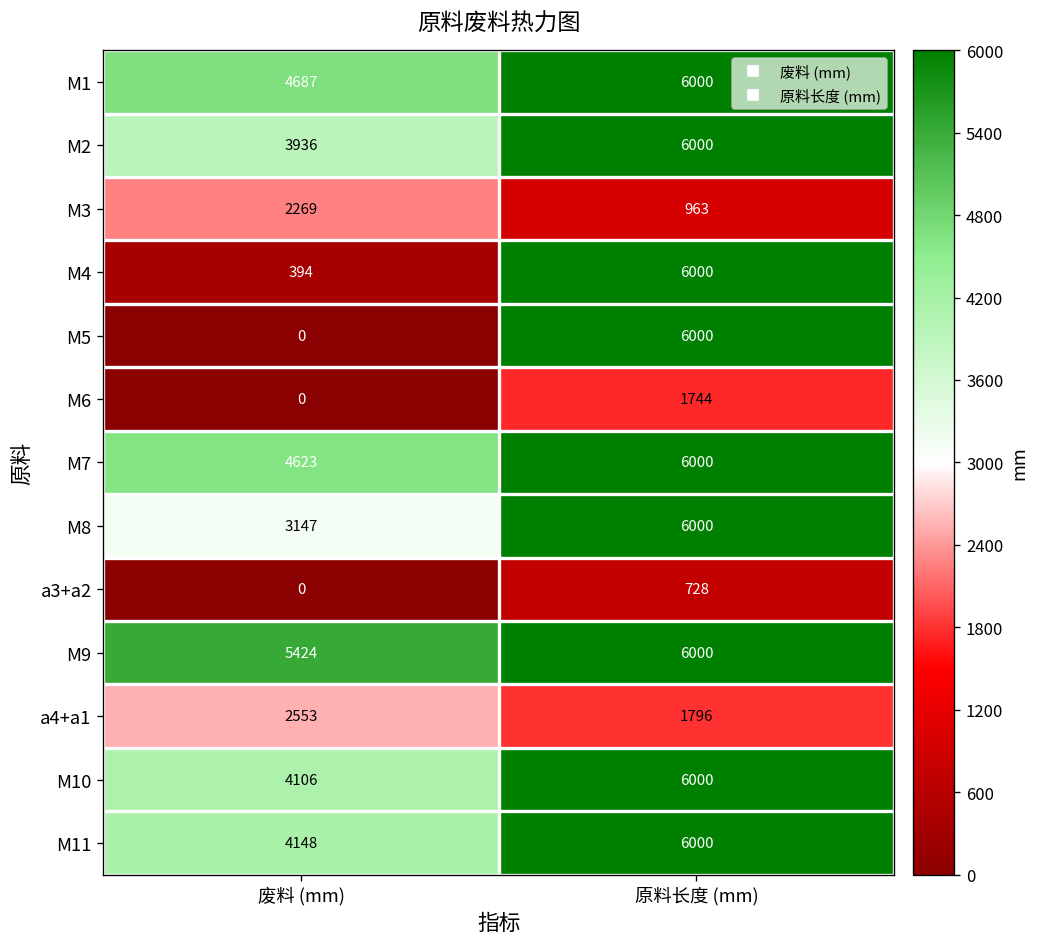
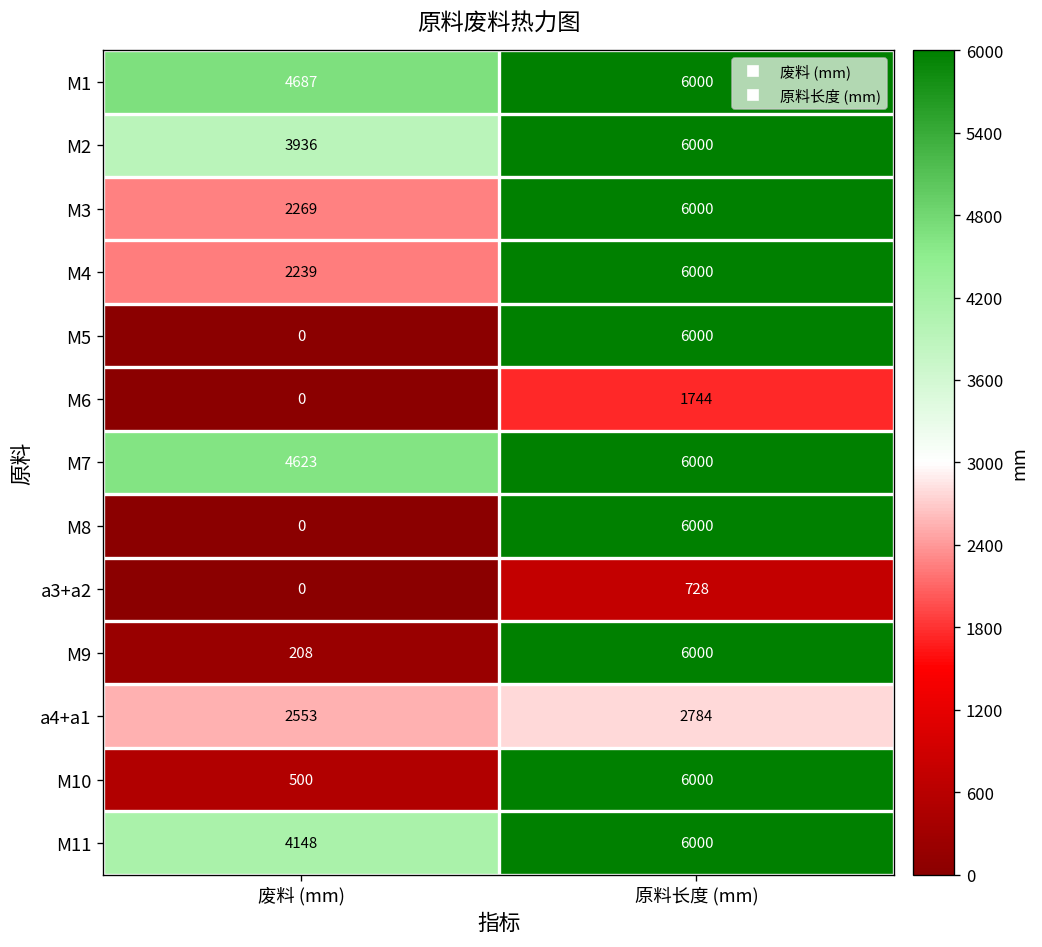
M3, 原料长度 (mm): 963 -> 6000
M4, 废料 (mm): 394 -> 2239
M8, 废料 (mm): 3147 -> 0
M9, 废料 (mm): 5424 -> 208
a4+a1, 原料长度 (mm): 1796 -> 2784
M10, 废料 (mm): 4106 -> 500
